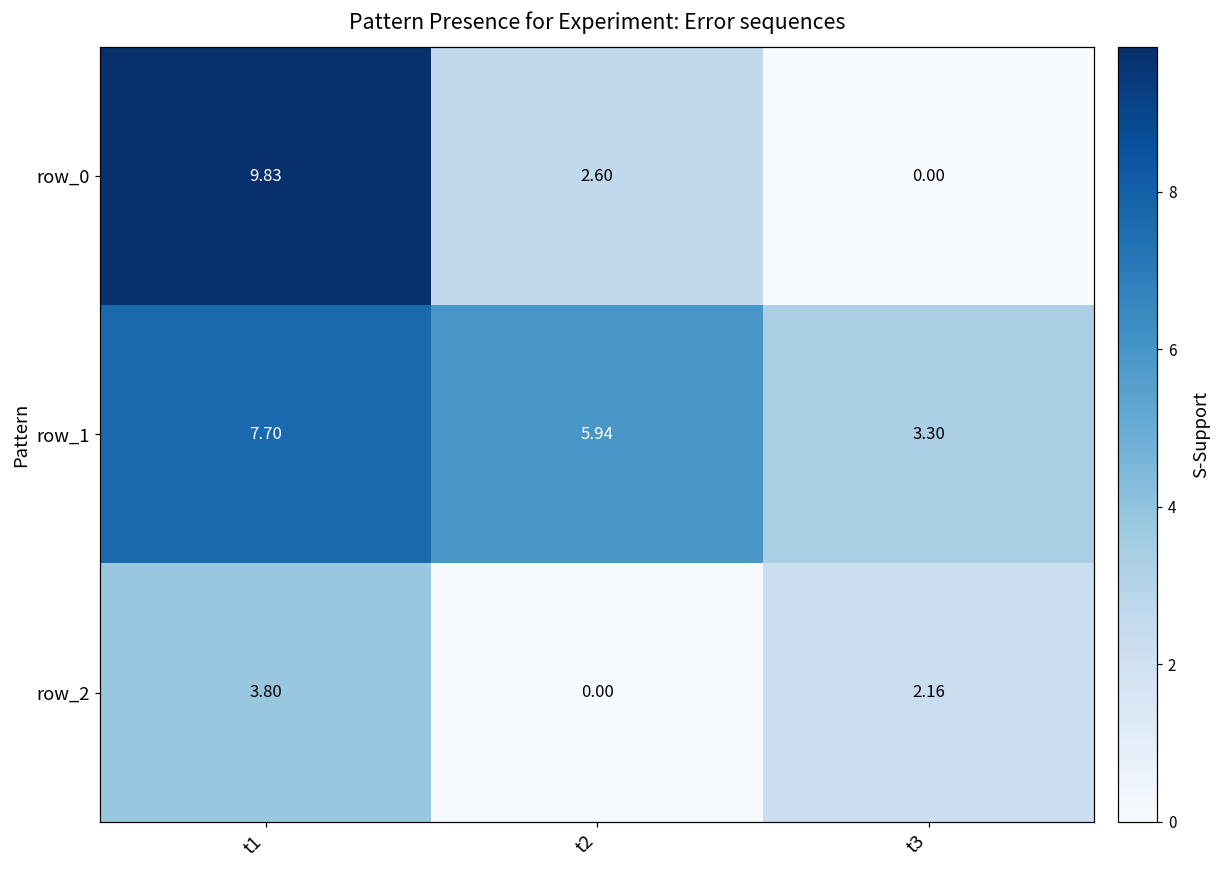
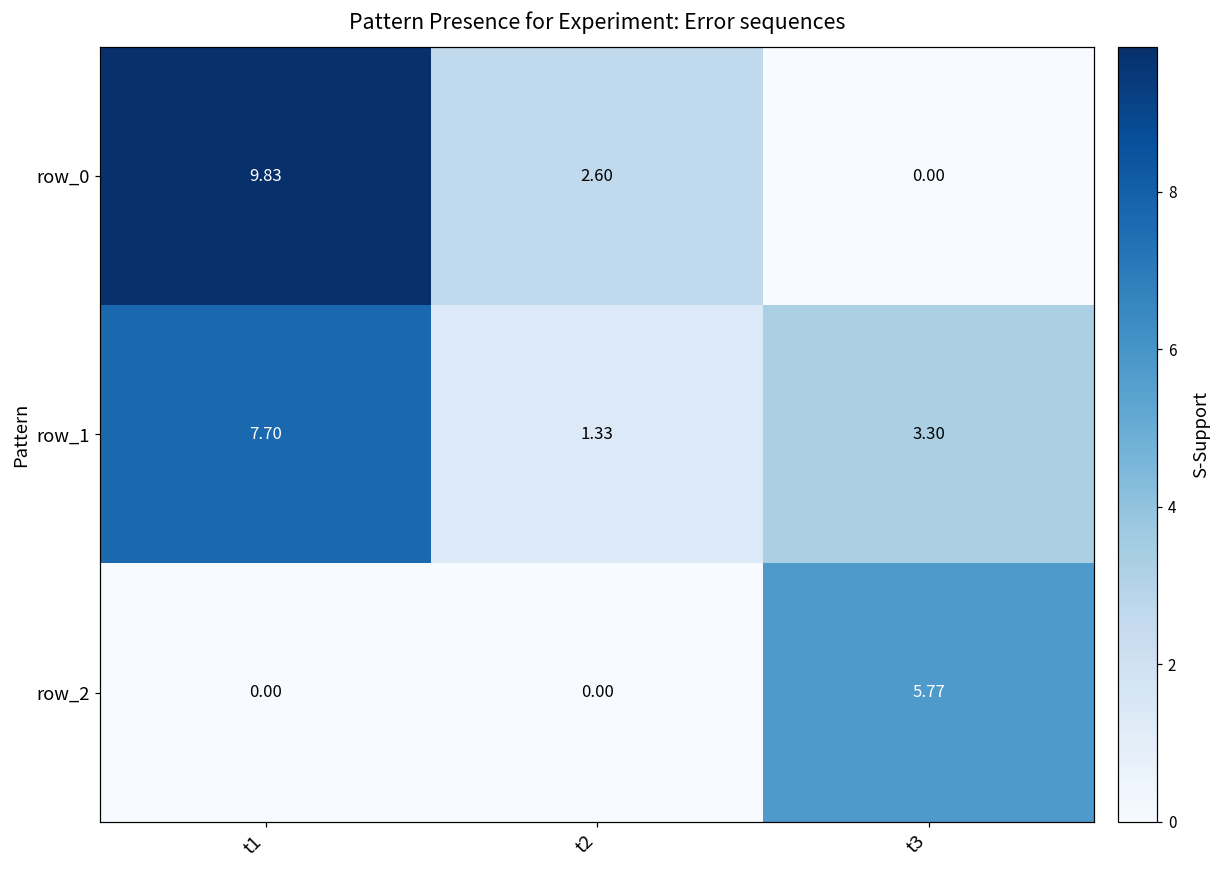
row_1, t2: 5.94 -> 1.33
row_2, t1: 3.80 -> 0.00
row_2, t3: 2.16 -> 5.77
